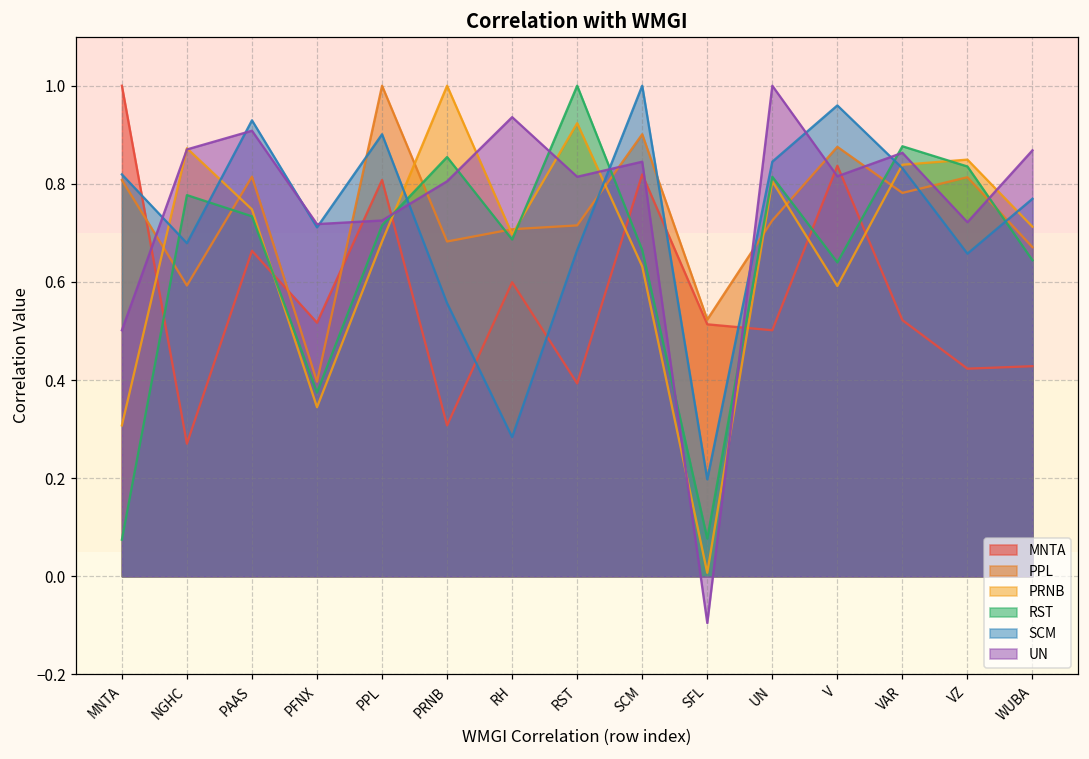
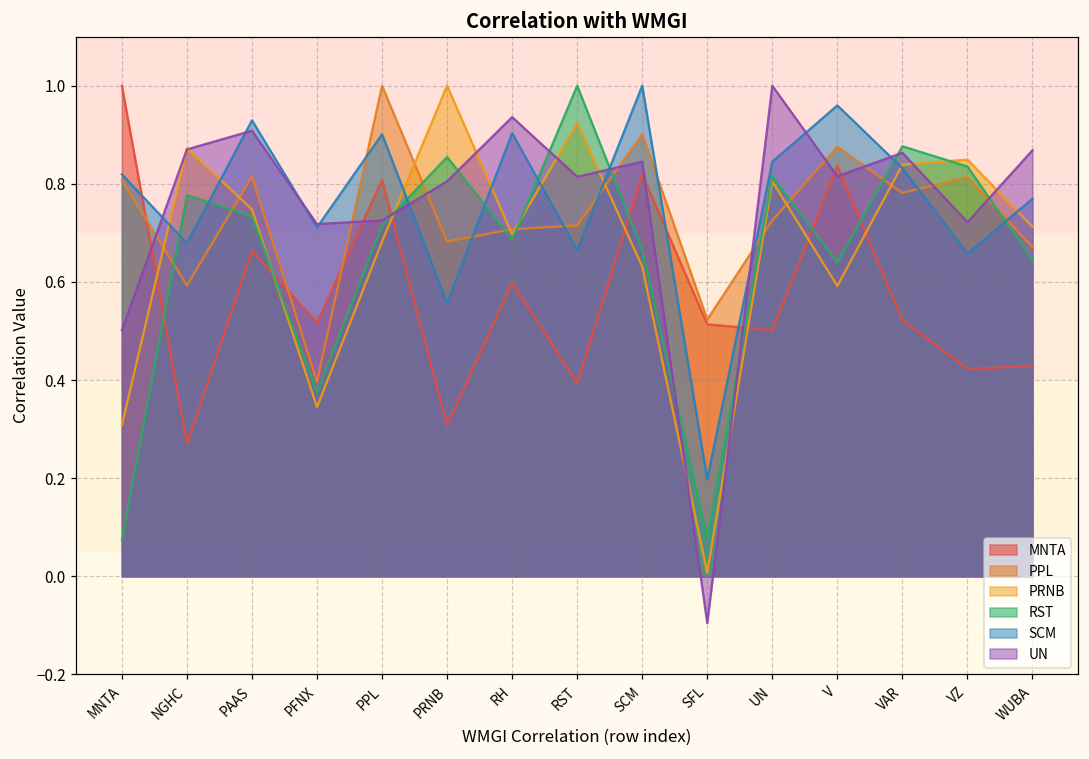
SCM, RH: 0.28 -> 0.90
